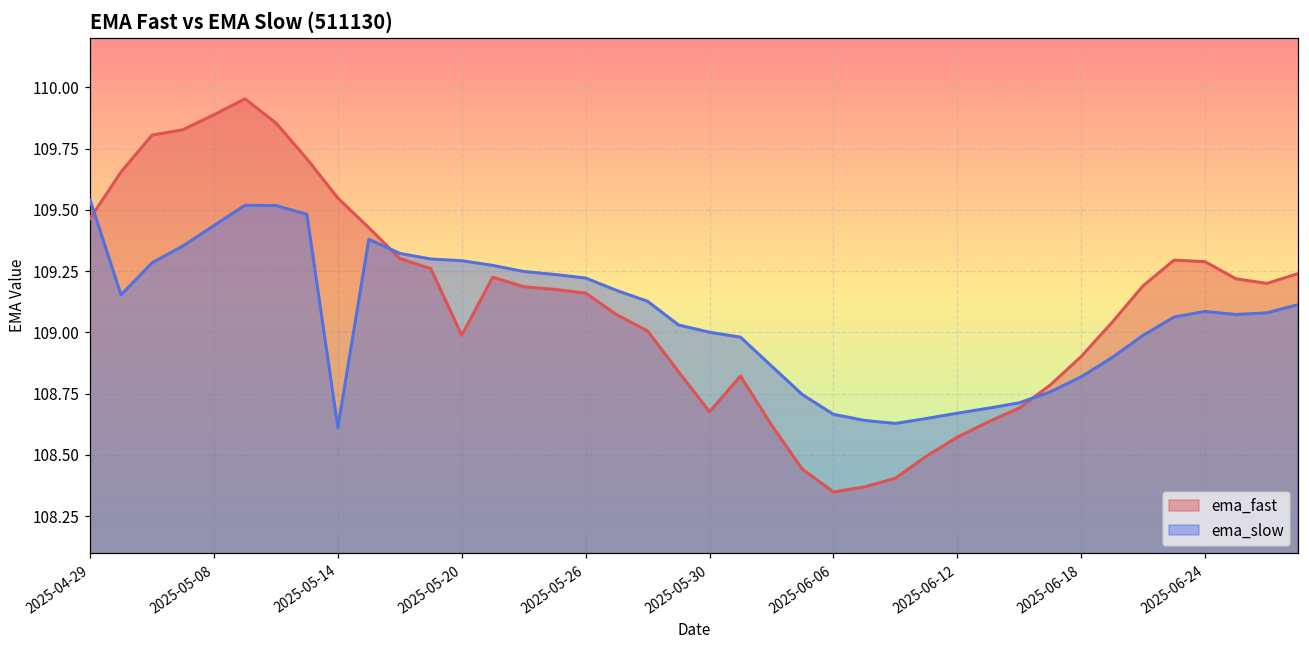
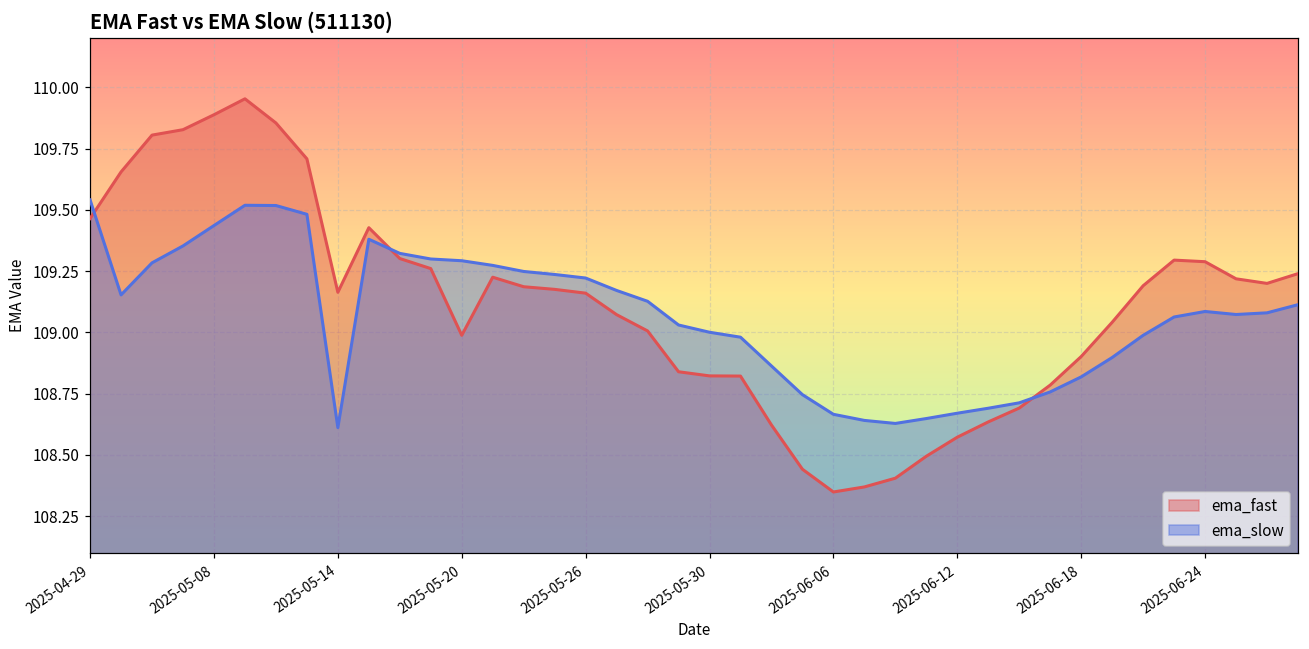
ema_fast, 2025-05-14: 109.55 -> 109.16
ema_fast, 2025-05-30: 108.68 -> 108.82
